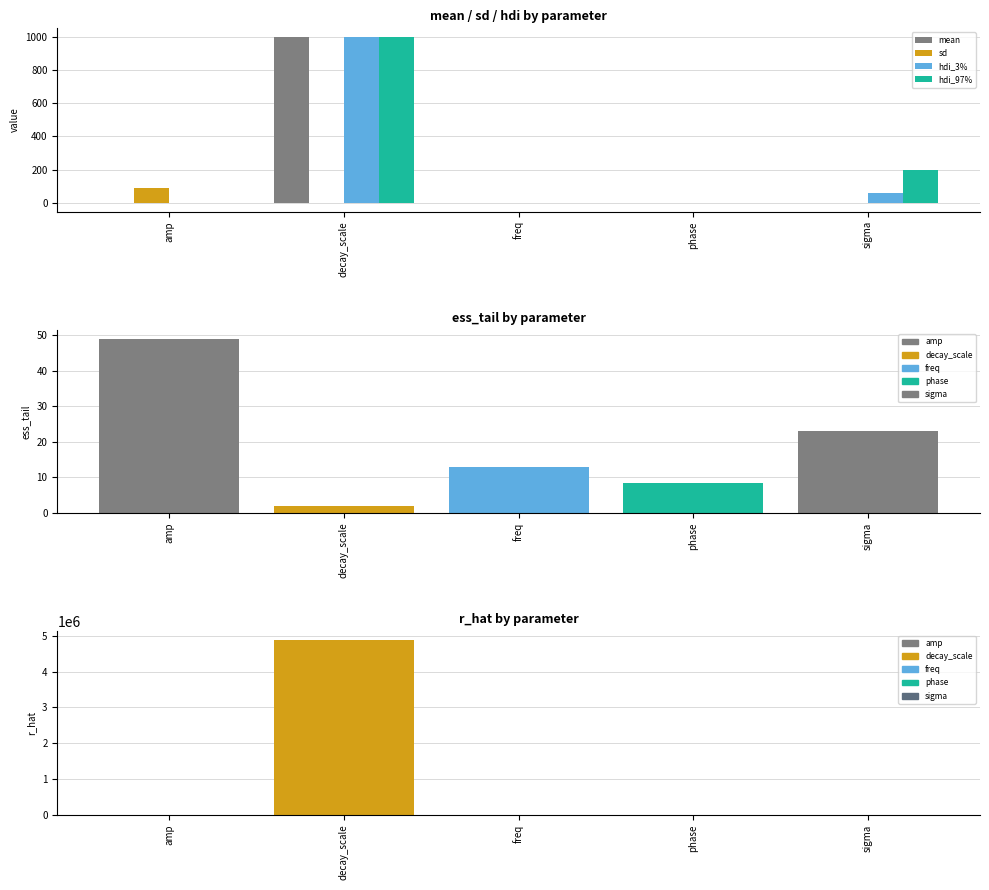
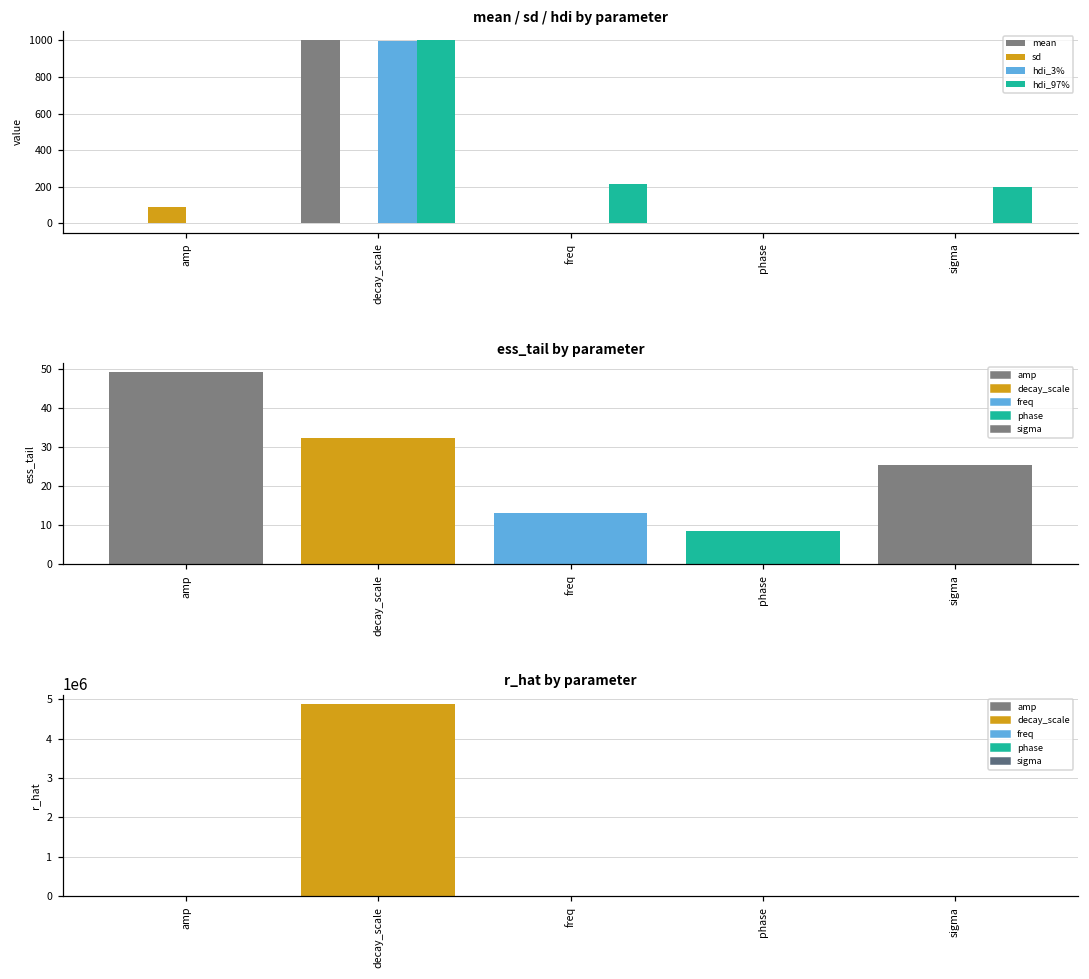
mean / sd / hdi by parameter, hdi_97%, freq: 0 -> 210
mean / sd / hdi by parameter, hdi_3%, sigma: 60 -> 0
ess_tail by parameter, decay_scale: 2 -> 32
ess_tail by parameter, sigma: 23 -> 25
